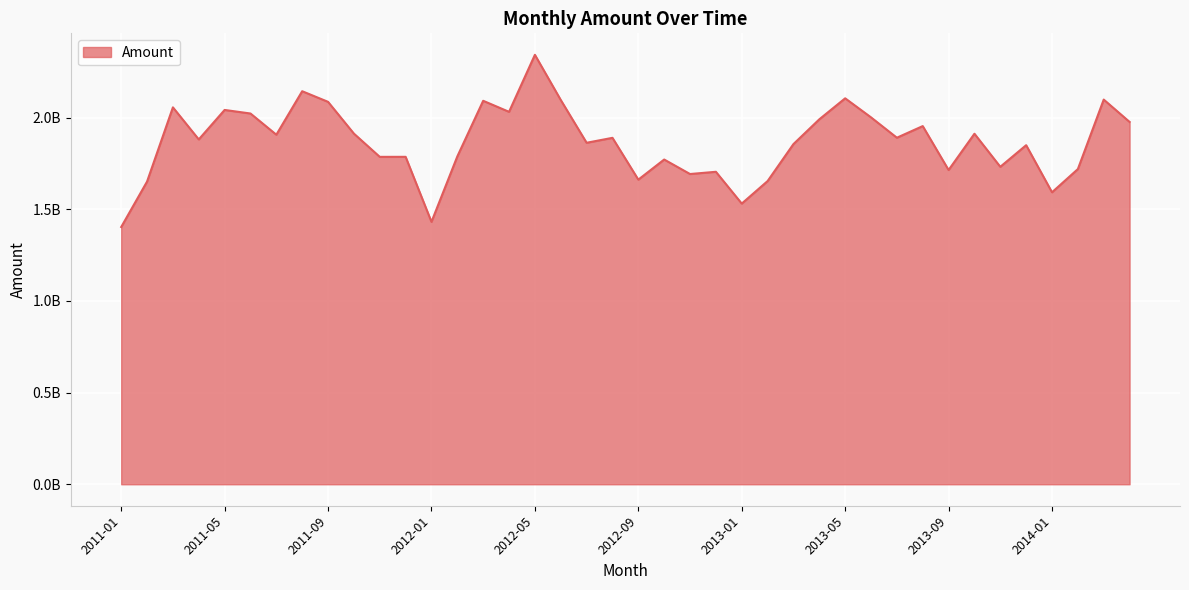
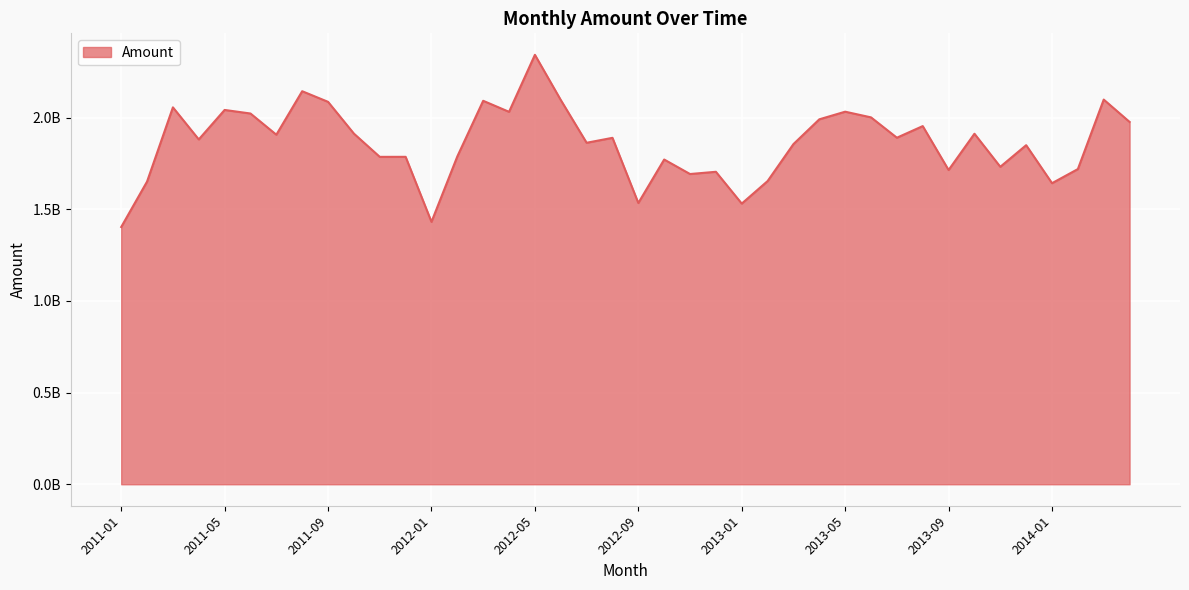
2012-09: 1660000000 -> 1530000000
2013-05: 2110000000 -> 2030000000
2014-01: 1590000000 -> 1640000000
